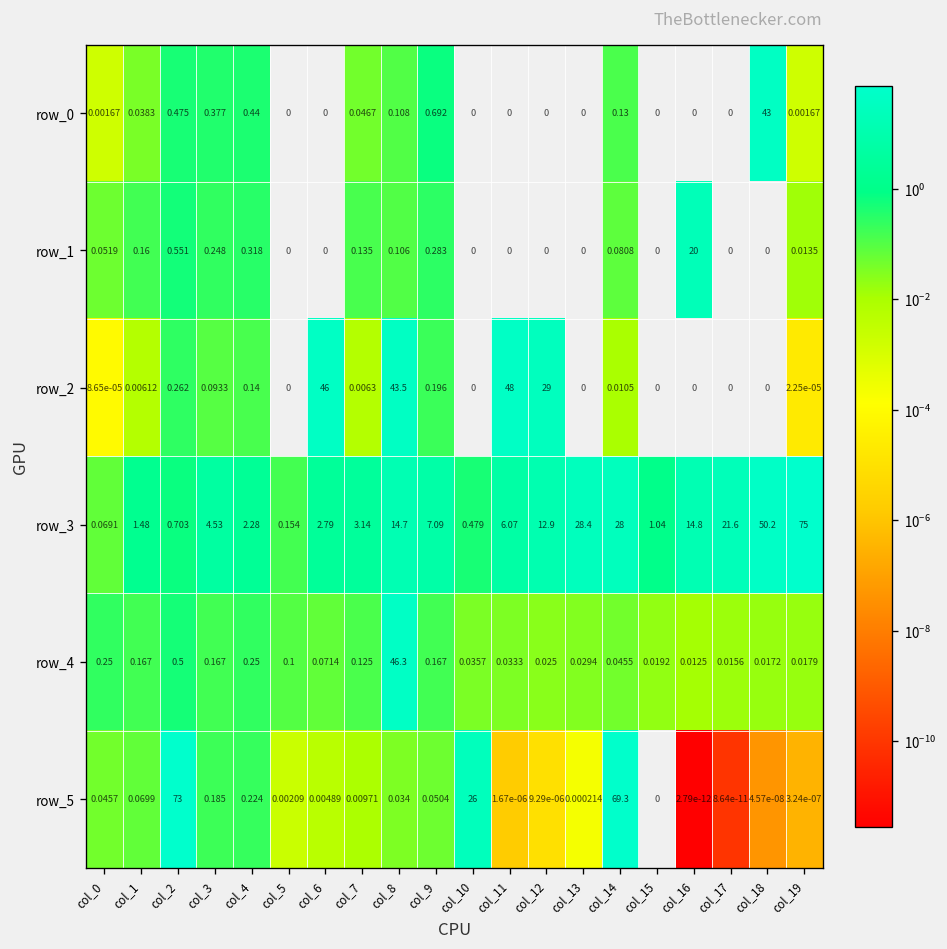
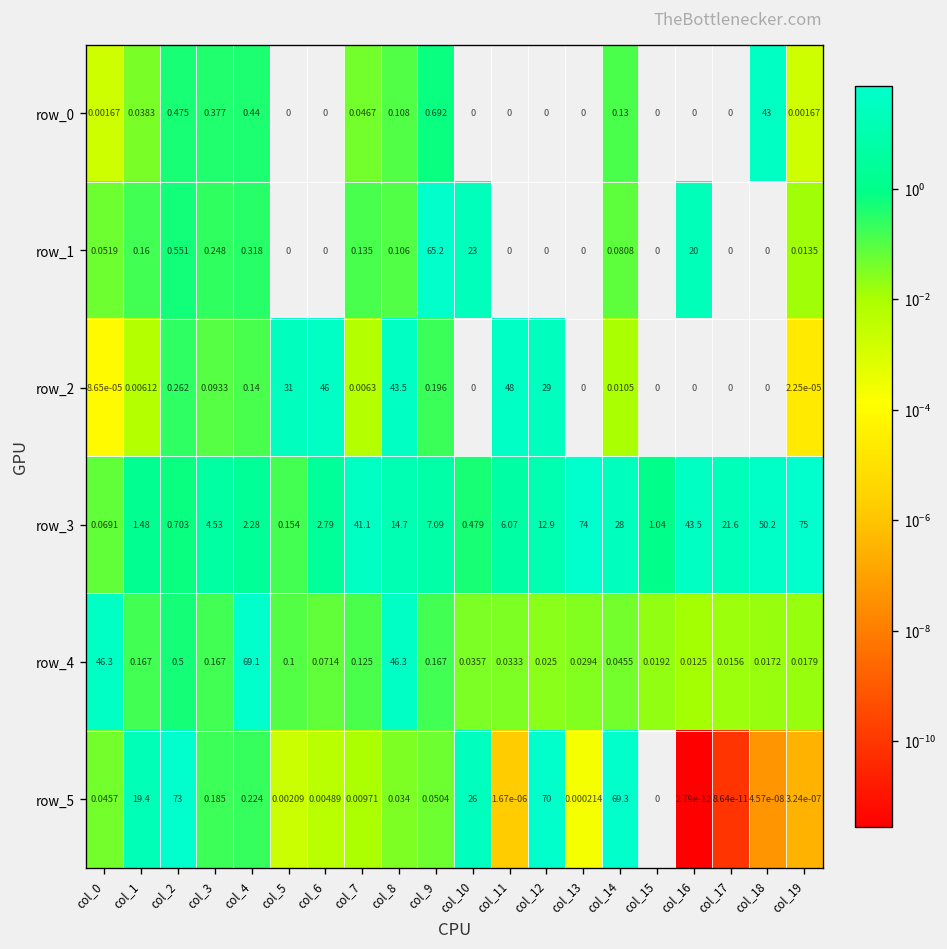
row_1, col_9: 0.283 -> 65.2
row_1, col_10: 0 -> 23
row_2, col_5: 0 -> 31
row_3, col_7: 3.14 -> 41.1
row_3, col_13: 28.4 -> 74
row_3, col_16: 14.8 -> 43.5
row_4, col_0: 0.25 -> 46.3
row_4, col_4: 0.25 -> 69.1
row_5, col_1: 0.0699 -> 19.4
row_5, col_12: 9.29e-06 -> 70
